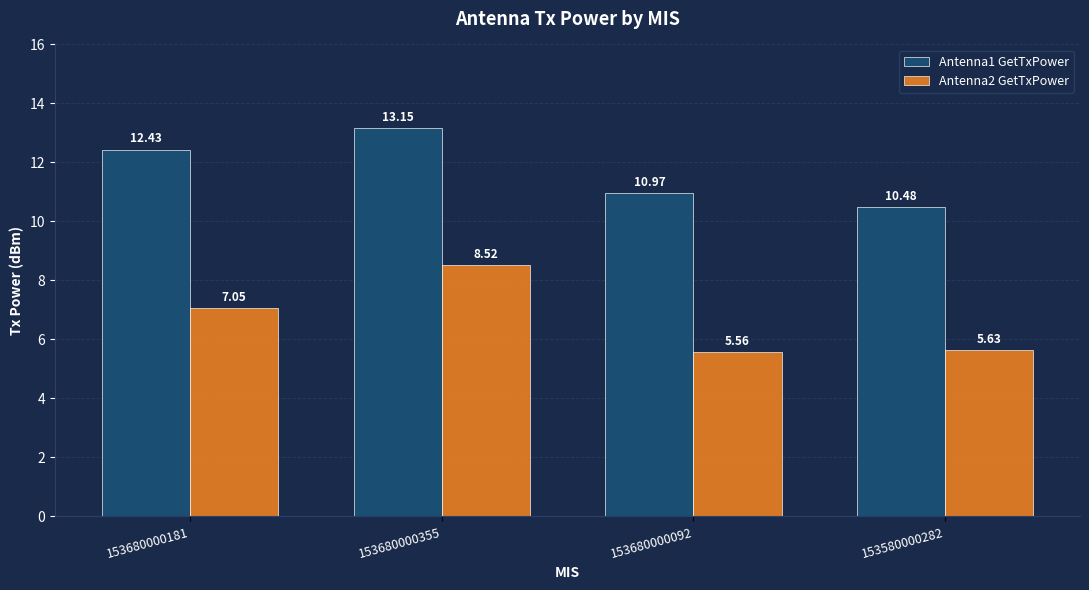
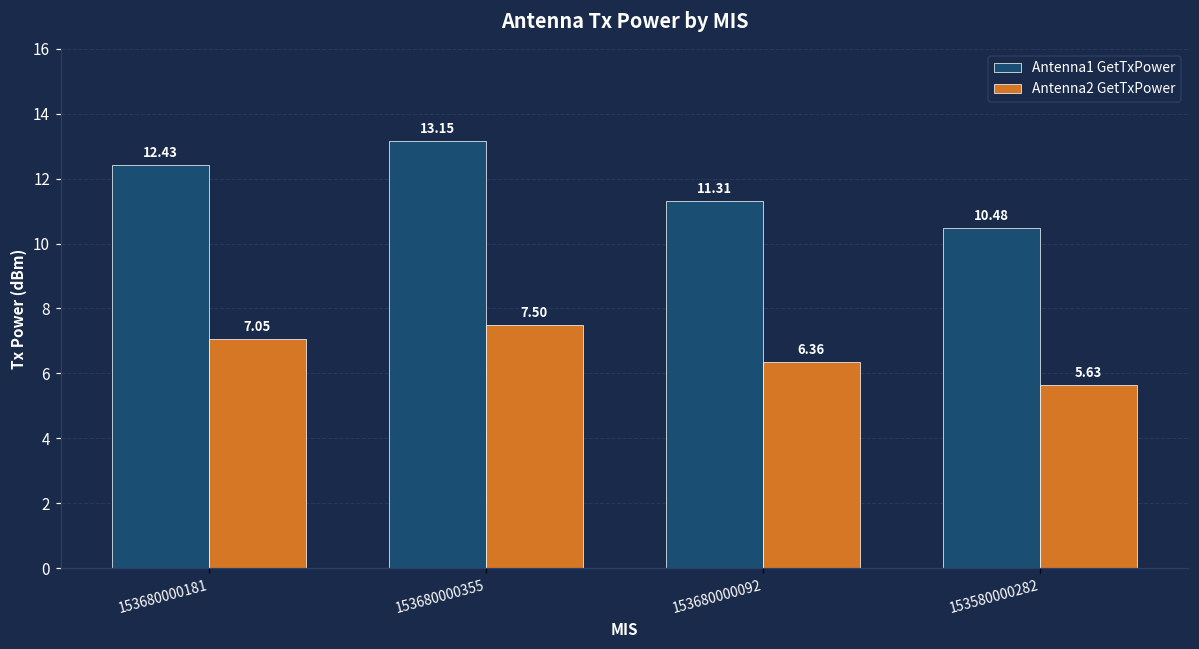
Antenna2 GetTxPower, 153680000355: 8.52 -> 7.50
Antenna1 GetTxPower, 153680000092: 10.97 -> 11.31
Antenna2 GetTxPower, 153680000092: 5.56 -> 6.36
